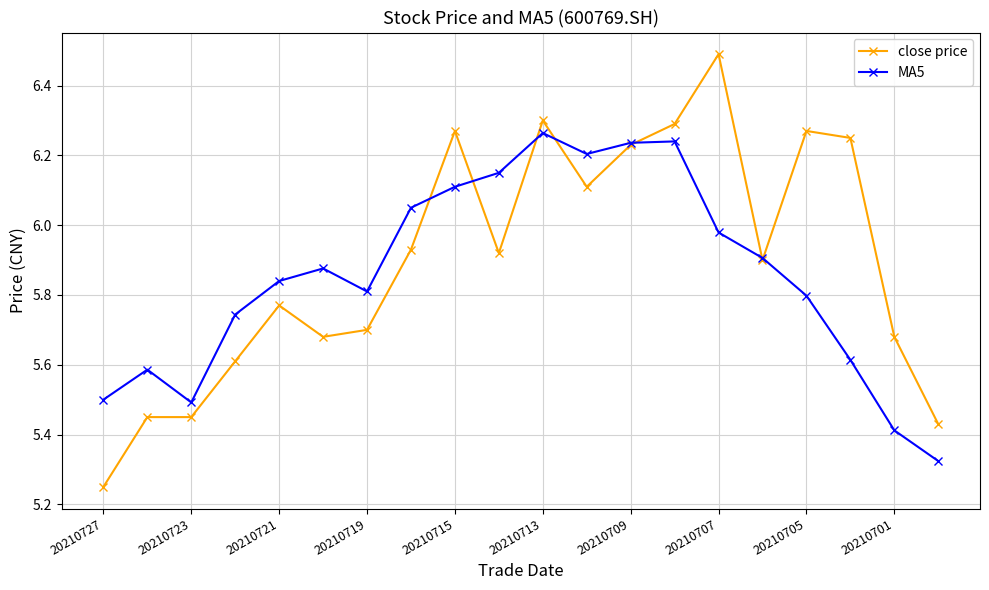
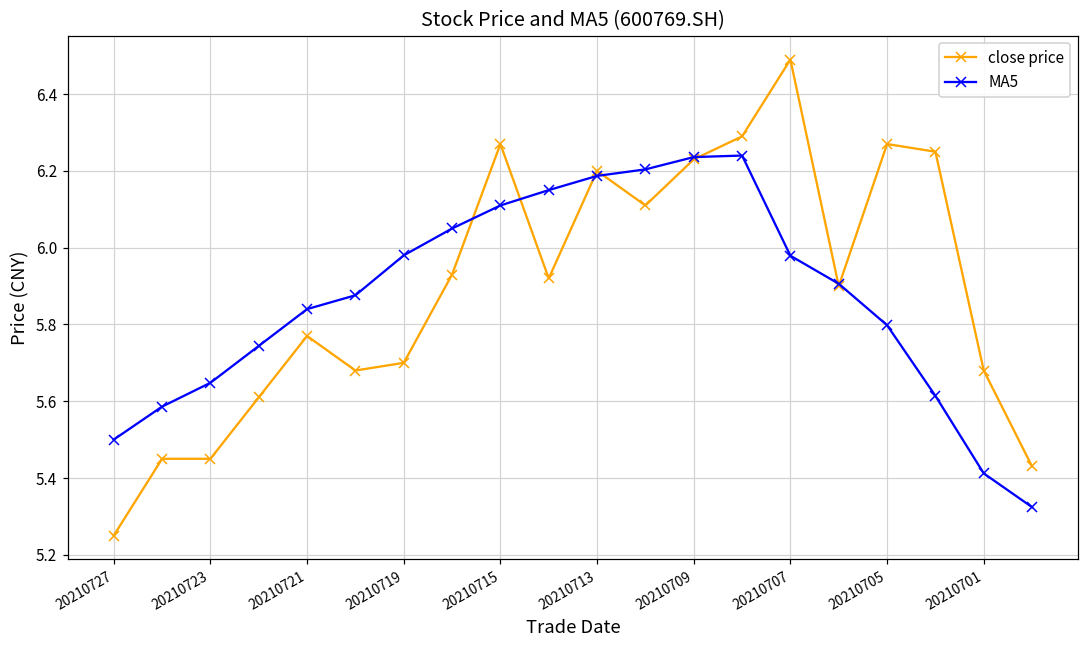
MA5, 20210723: 5.49 -> 5.65
MA5, 20210719: 5.81 -> 5.98
close price, 20210713: 6.3 -> 6.2
MA5, 20210713: 6.26 -> 6.19
